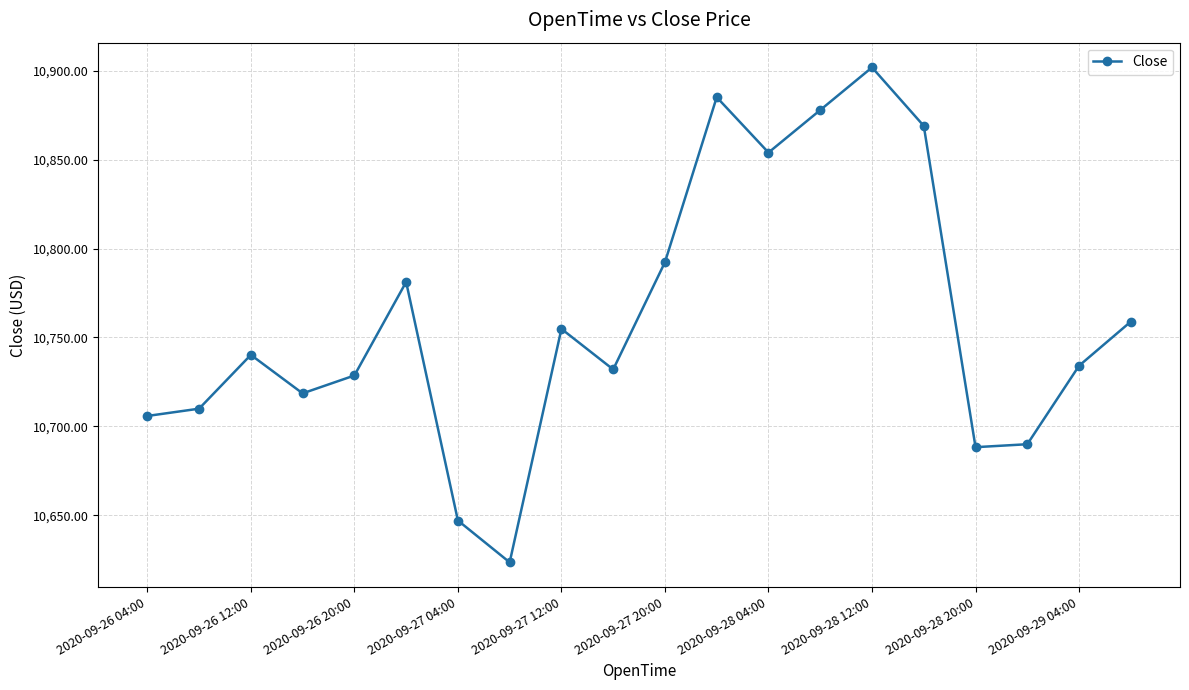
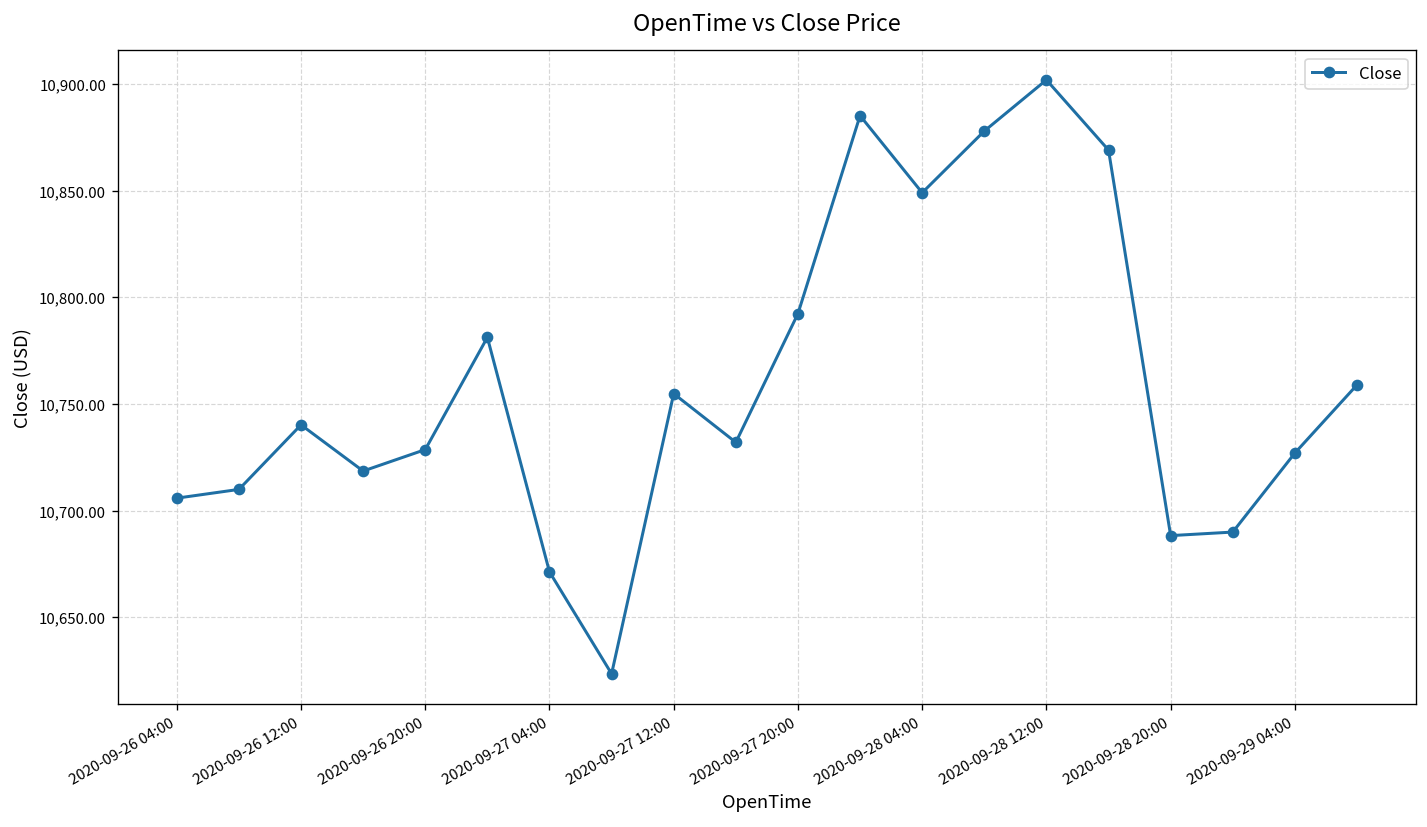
2020-09-27 04:00: 10,647 -> 10,671
2020-09-28 04:00: 10,854 -> 10,849
2020-09-29 04:00: 10,734 -> 10,727
